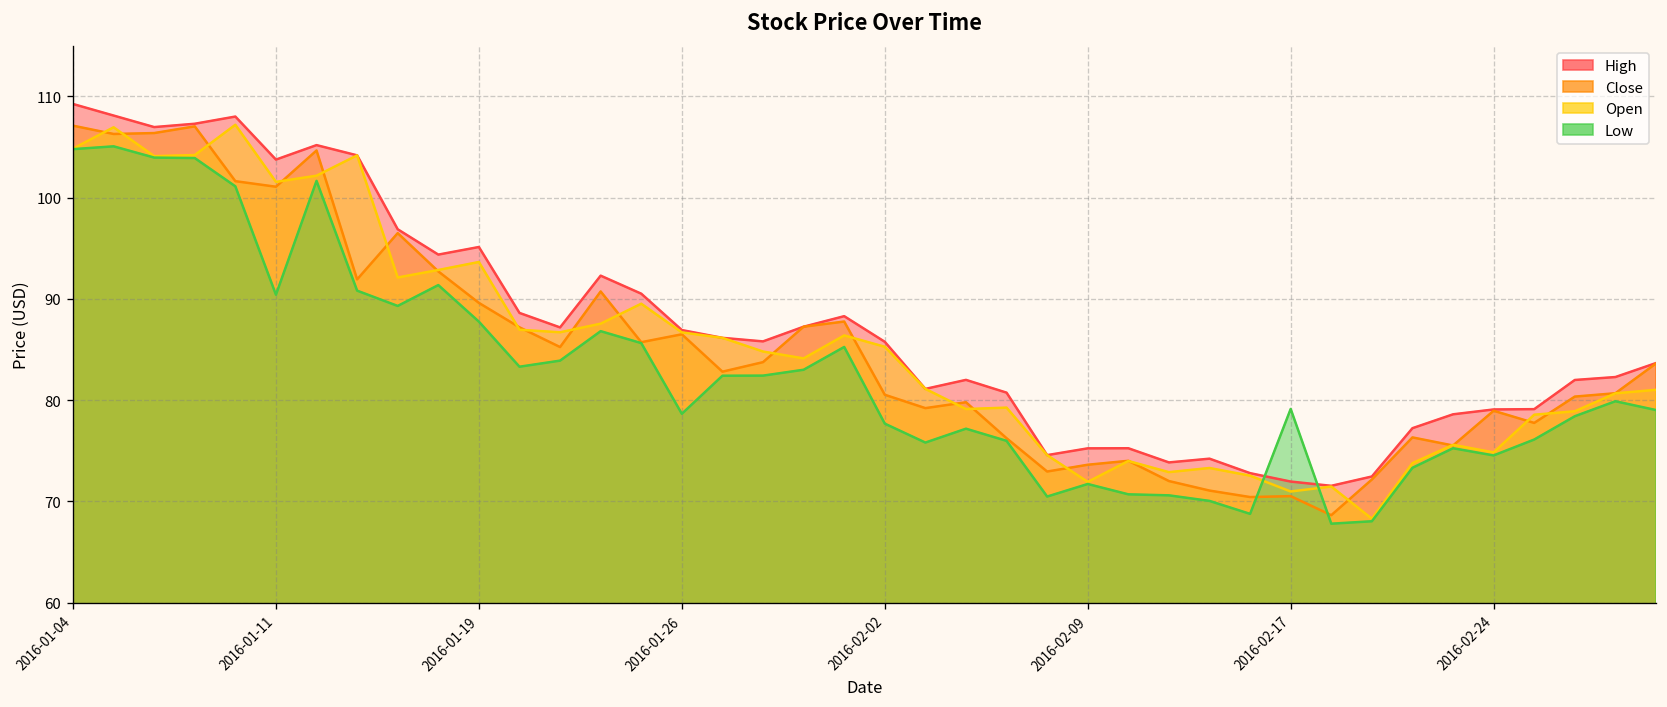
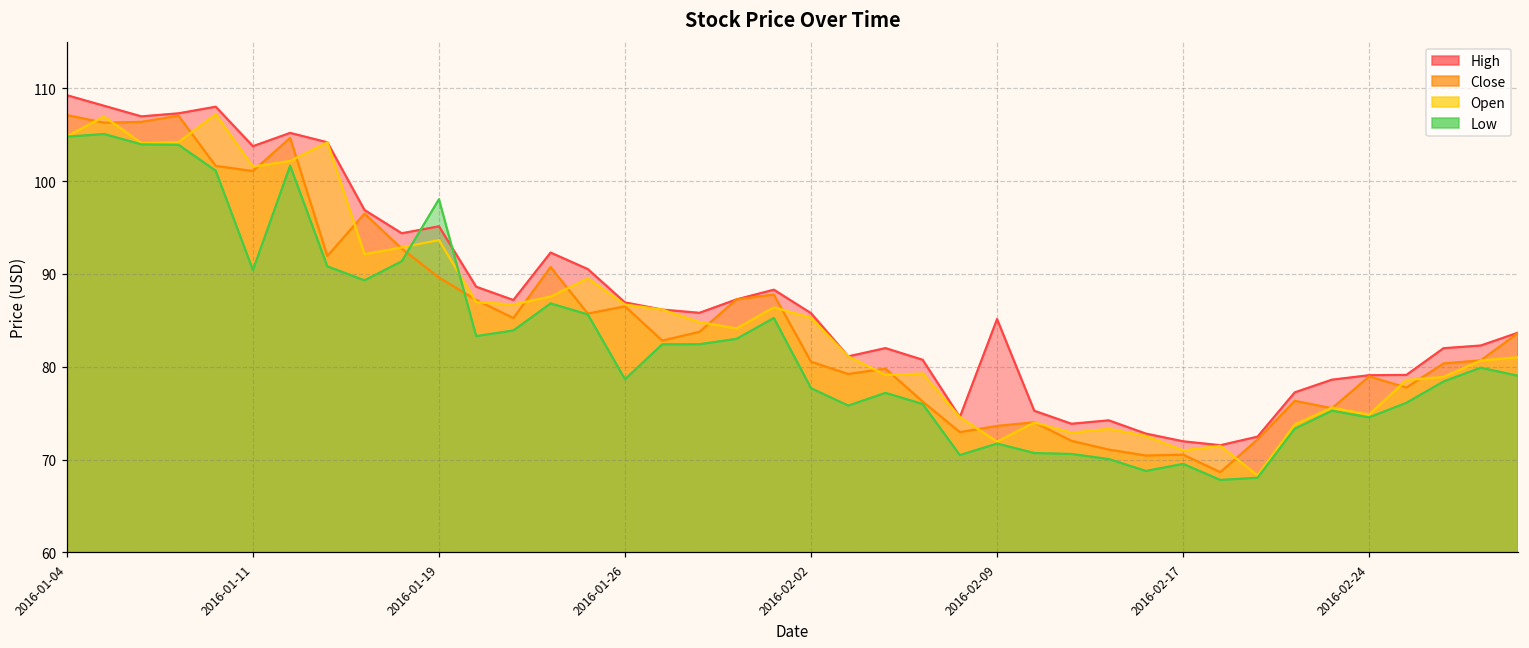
Low, 2016-01-19: 88 -> 98
High, 2016-02-09: 75 -> 85
Low, 2016-02-17: 79 -> 70
